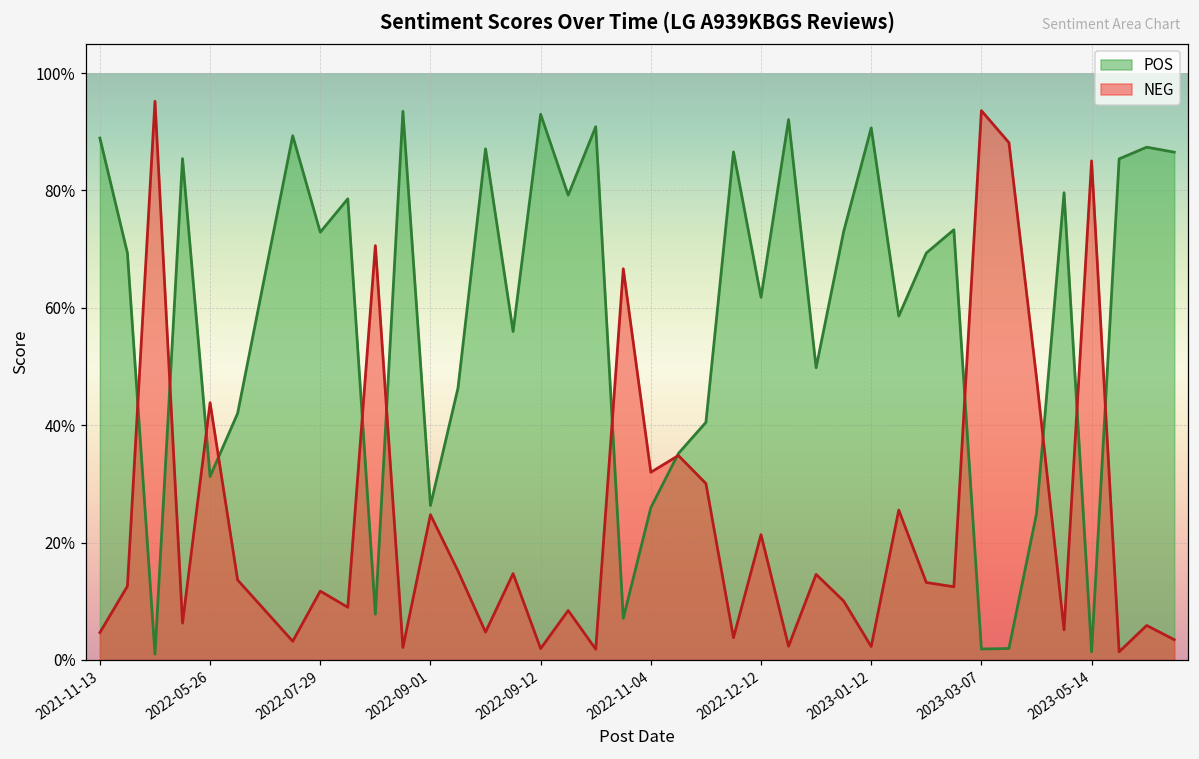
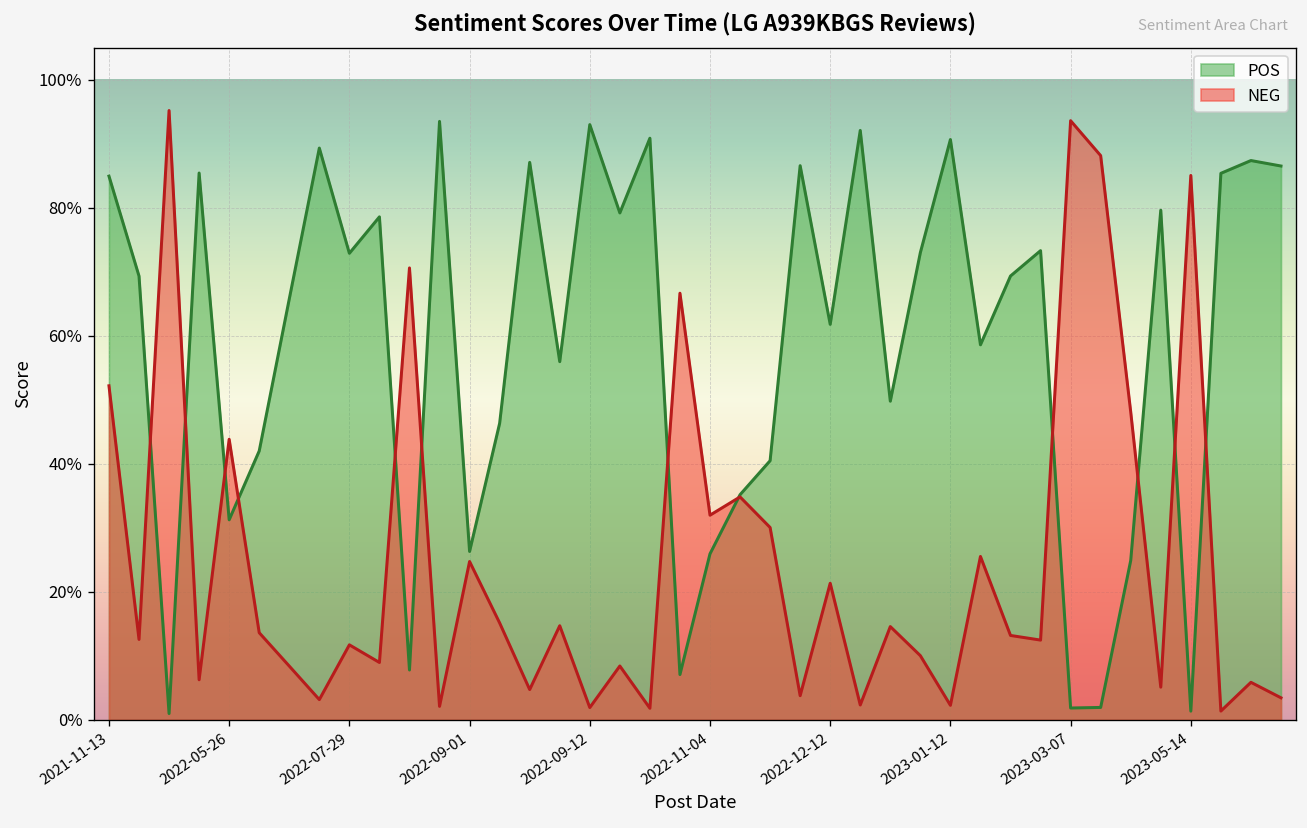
POS, 2021-11-13: 89% -> 85%
NEG, 2021-11-13: 5% -> 52%
